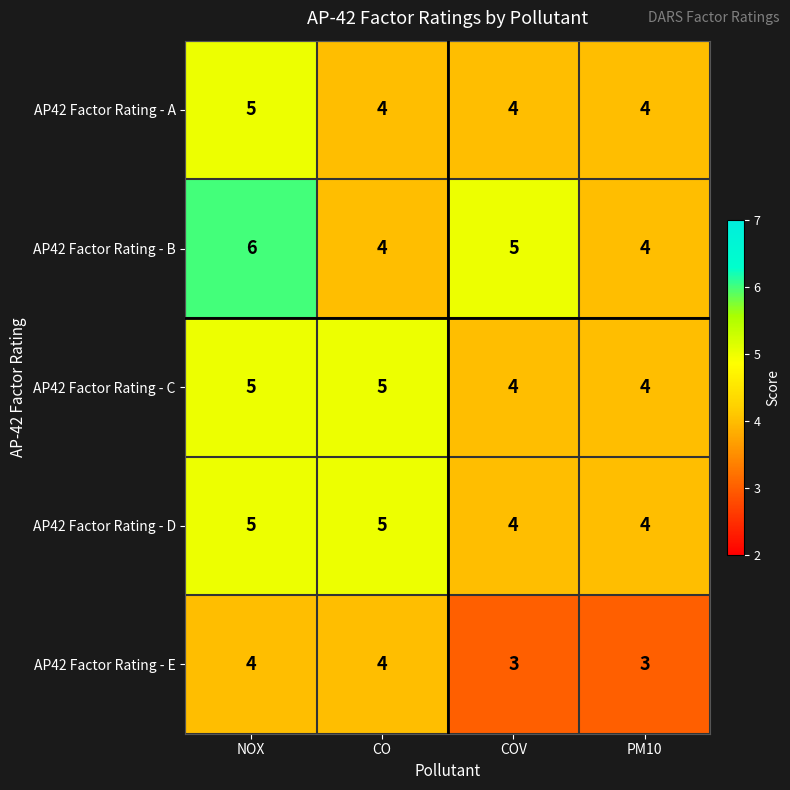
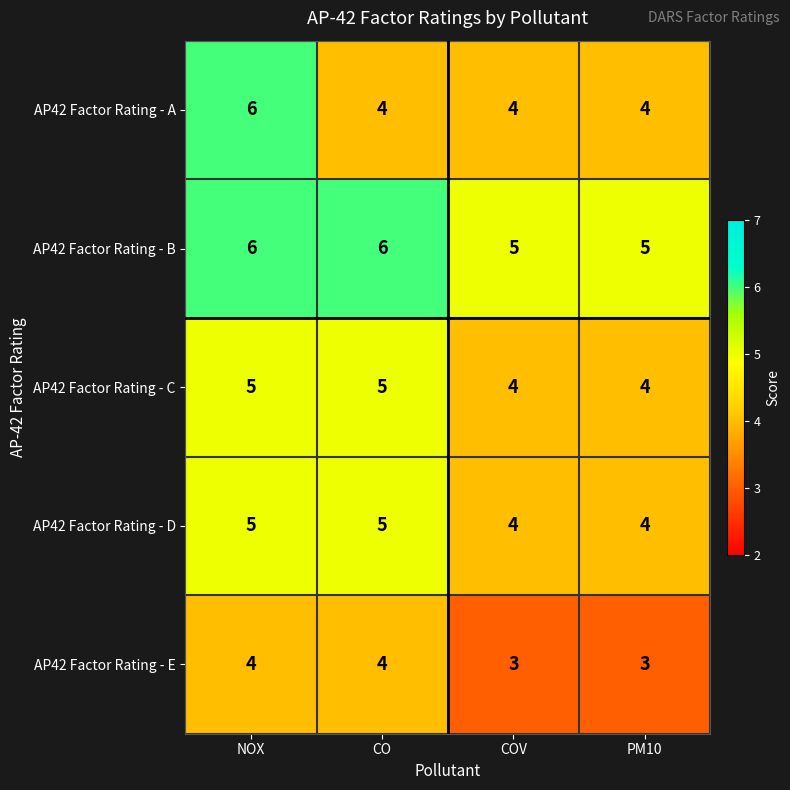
AP42 Factor Rating - A, NOX: 5 -> 6
AP42 Factor Rating - B, CO: 4 -> 6
AP42 Factor Rating - B, PM10: 4 -> 5
